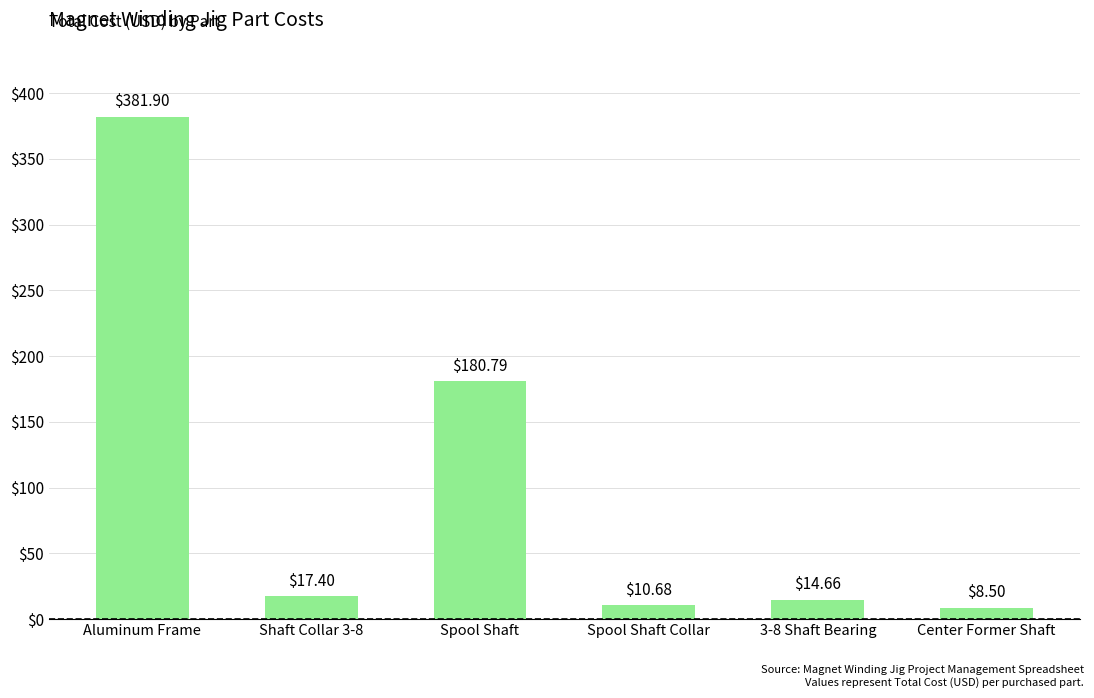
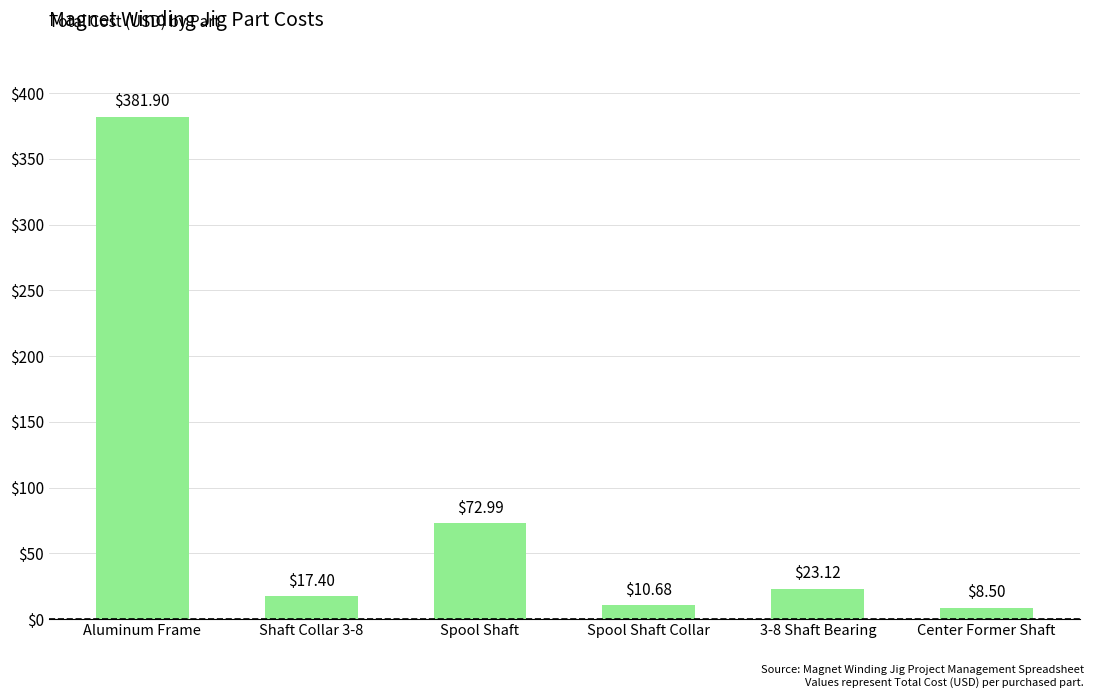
Spool Shaft: $180.79 -> $72.99
3-8 Shaft Bearing: $14.66 -> $23.12
